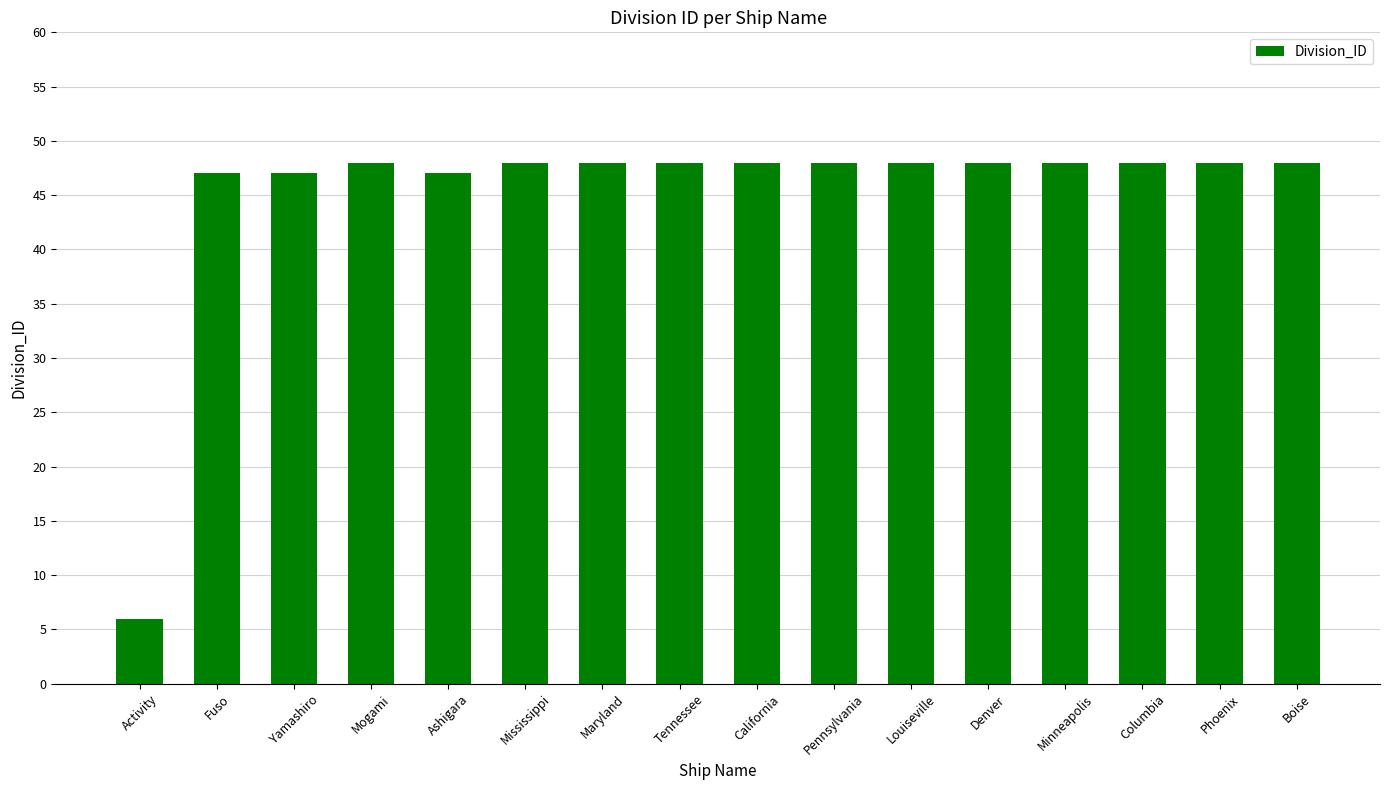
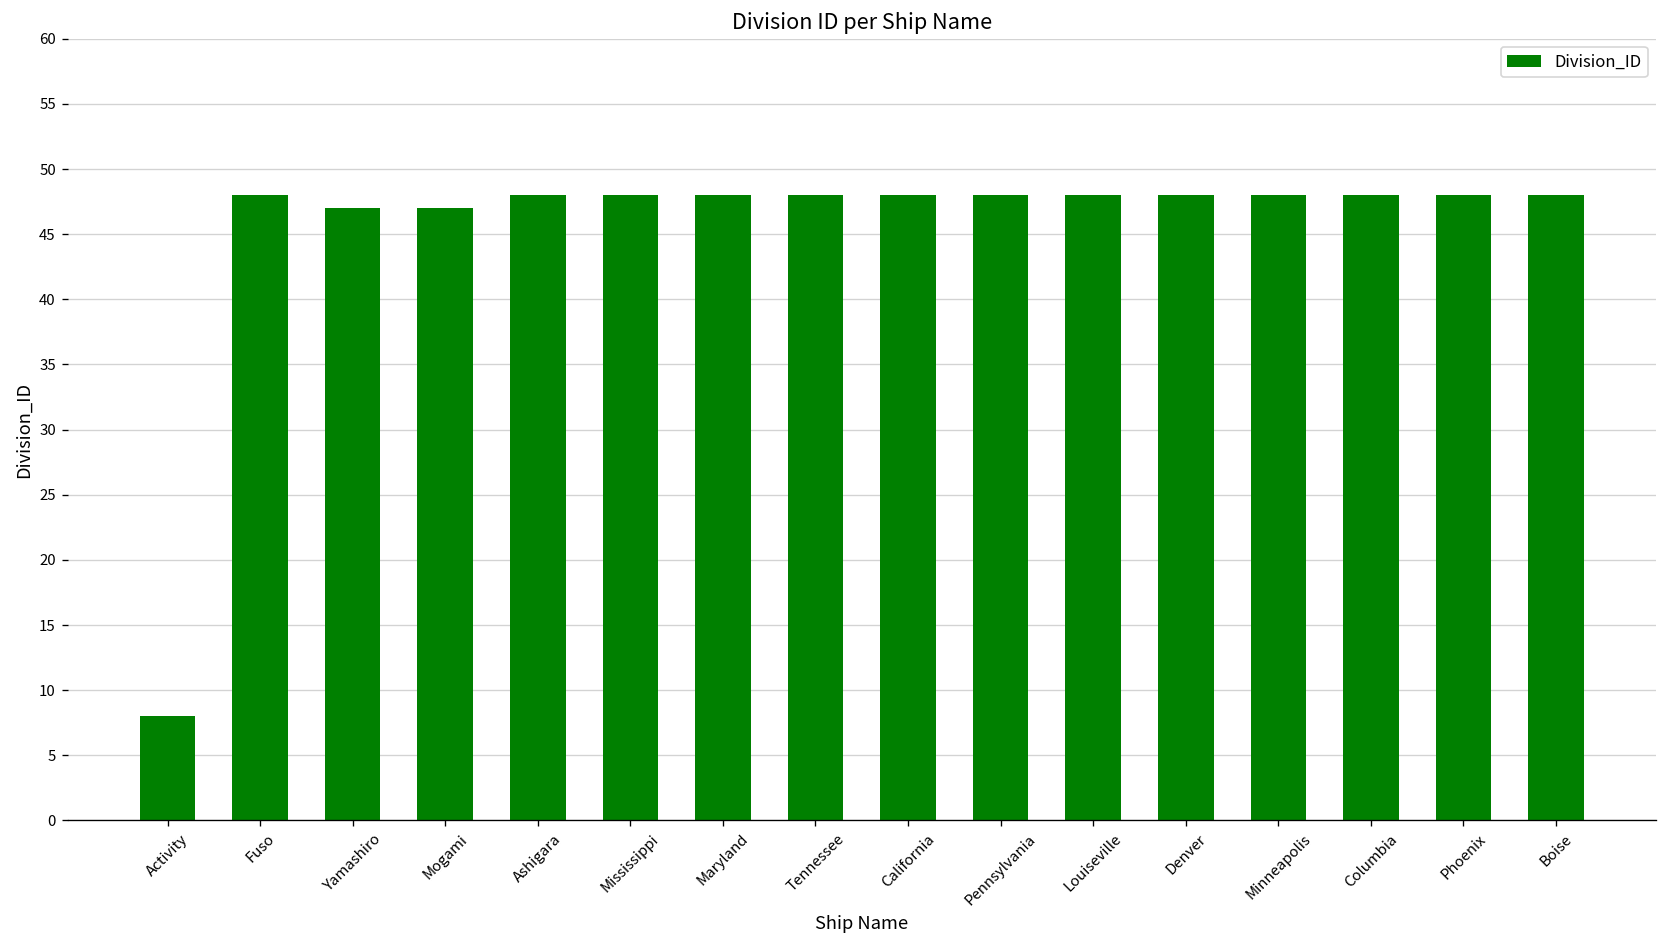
Activity: 6 -> 8
Fuso: 47 -> 48
Mogami: 48 -> 47
Ashigara: 47 -> 48
